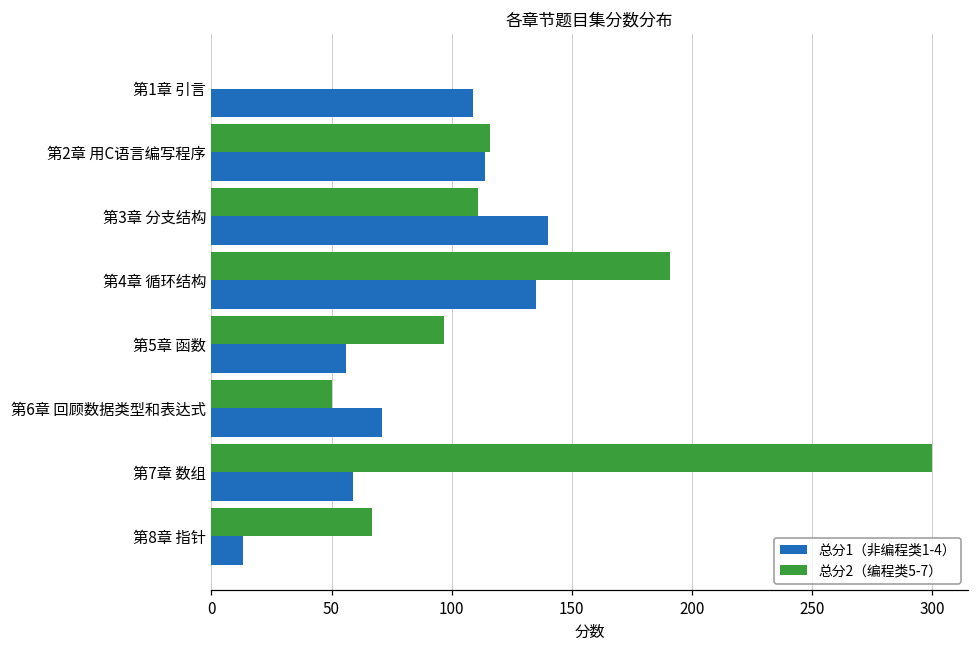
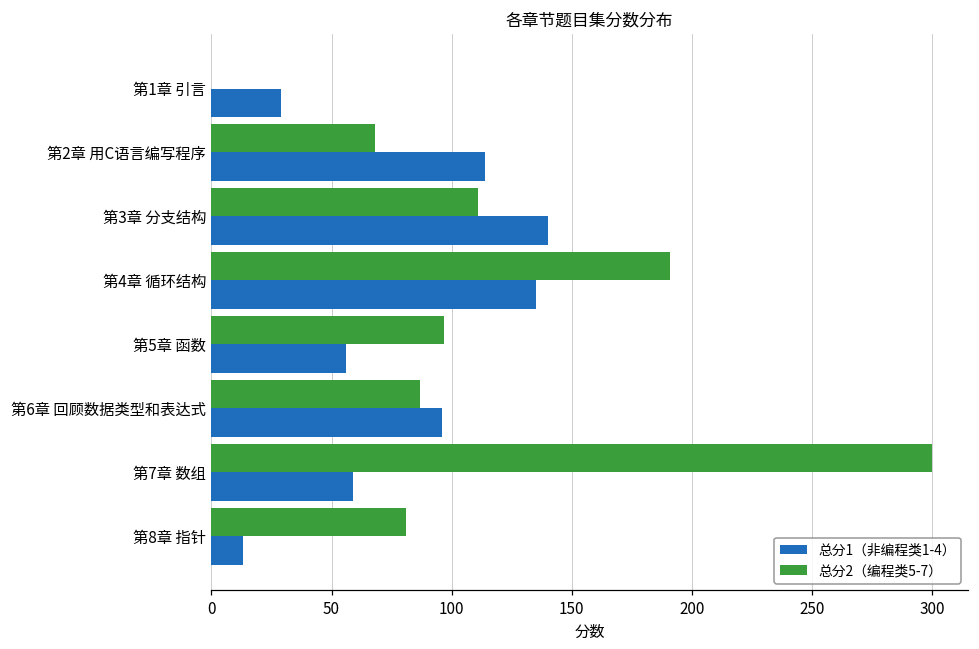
总分1（非编程类1-4）, 第1章 引言: 109 -> 29
总分2（编程类5-7）, 第2章 用C语言编写程序: 116 -> 68
总分2（编程类5-7）, 第6章 回顾数据类型和表达式: 50 -> 87
总分1（非编程类1-4）, 第6章 回顾数据类型和表达式: 71 -> 96
总分2（编程类5-7）, 第8章 指针: 67 -> 81
